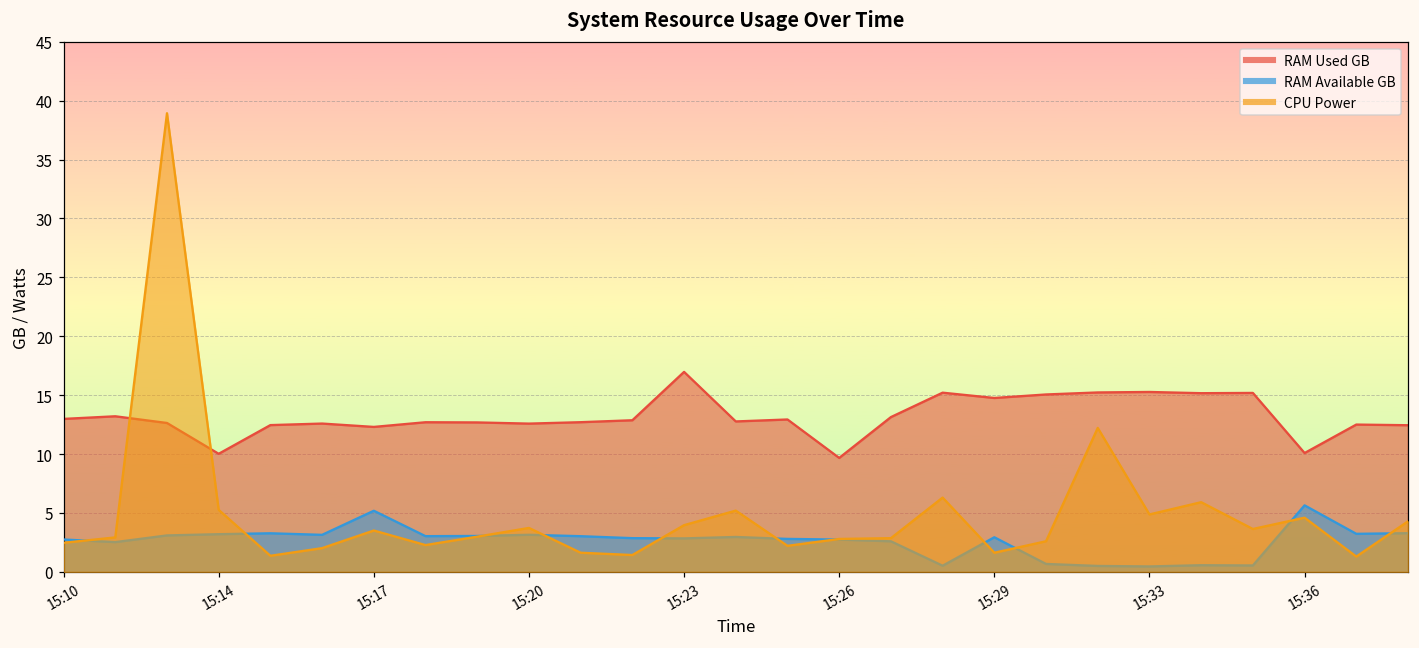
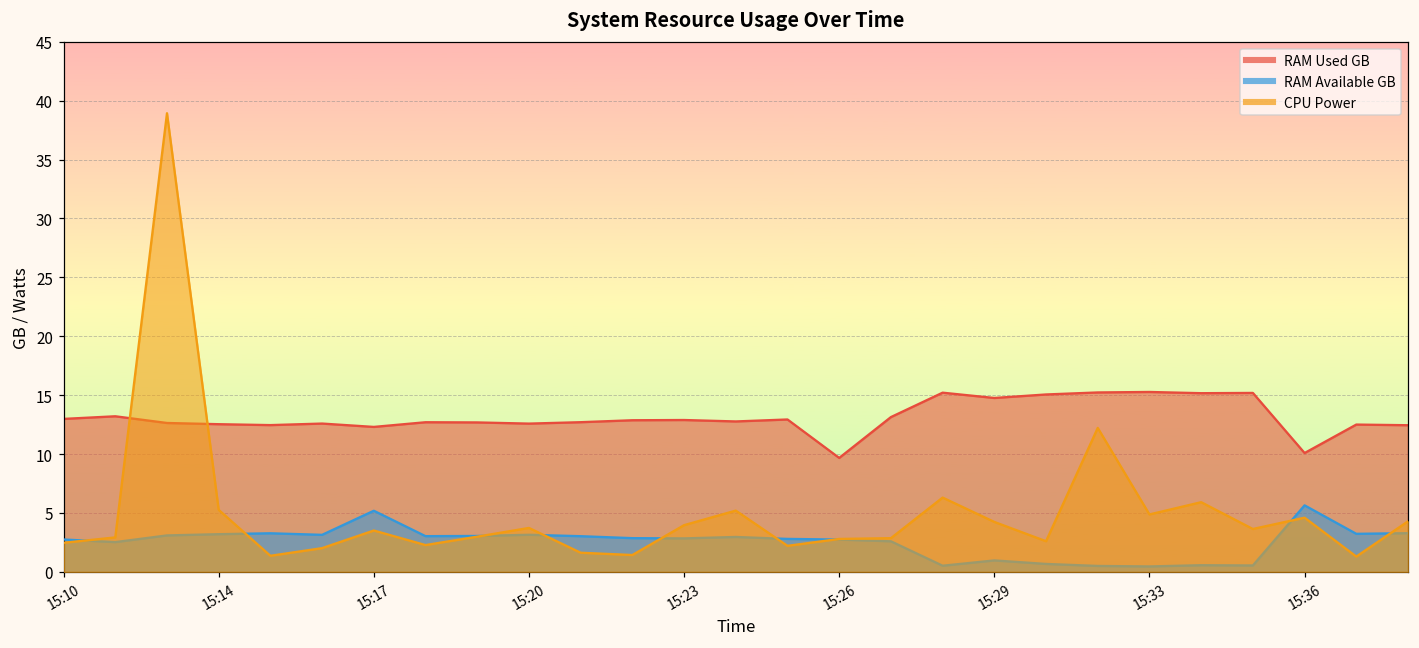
RAM Used GB, 15:14: 10.0 -> 12.5
RAM Used GB, 15:23: 17.0 -> 12.9
RAM Available GB, 15:29: 2.9 -> 1.0
CPU Power, 15:29: 1.6 -> 4.2
